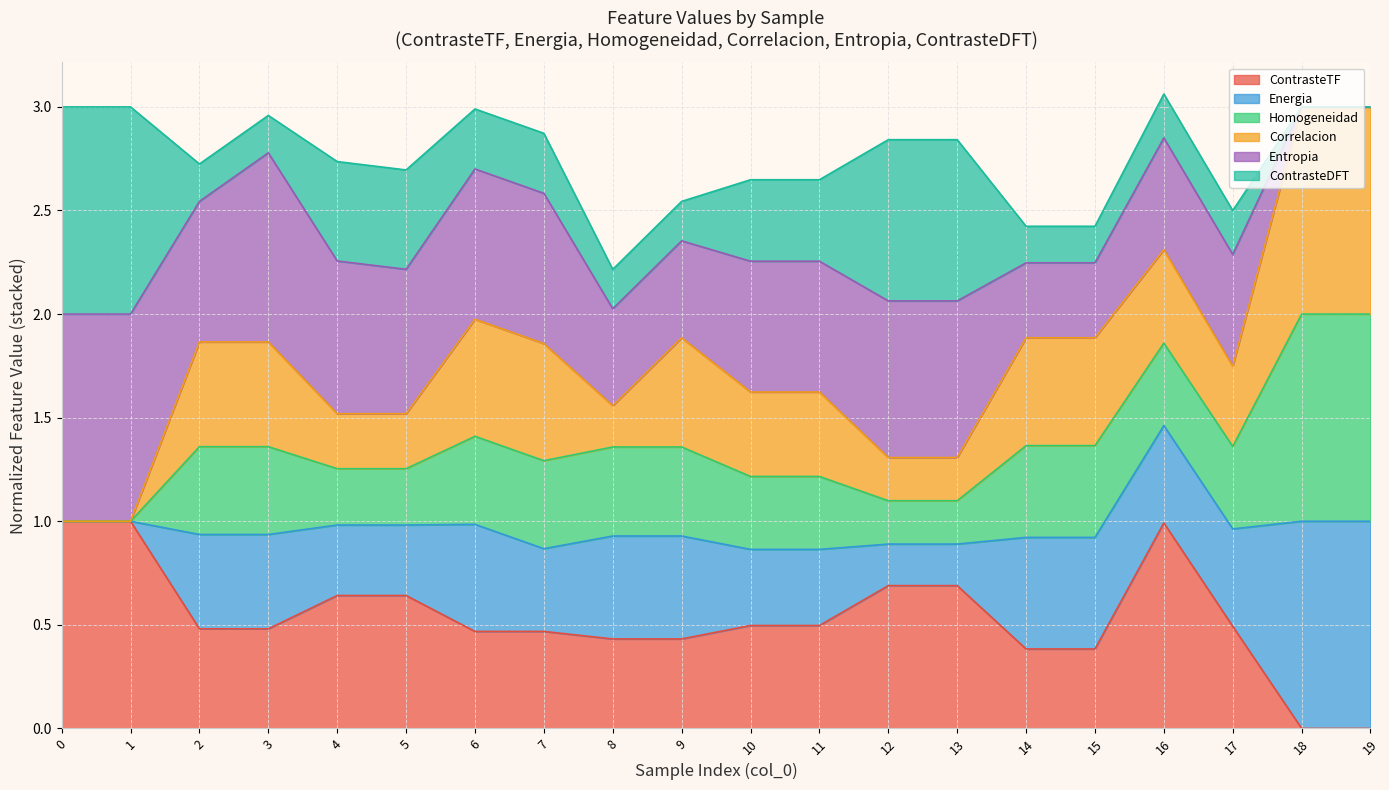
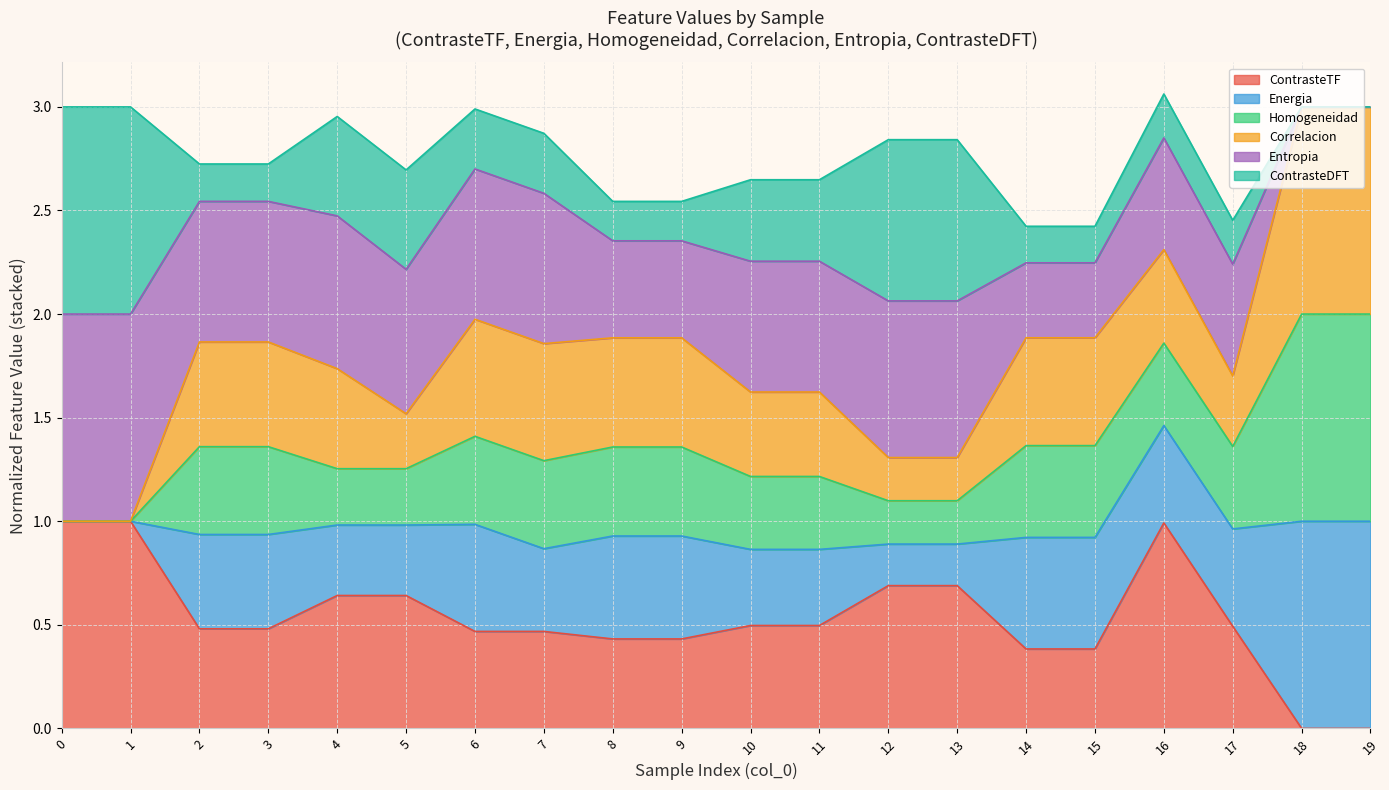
Entropia, 3: 0.91 -> 0.68
Correlacion, 4: 0.27 -> 0.48
Correlacion, 8: 0.20 -> 0.53
Correlacion, 17: 0.39 -> 0.34
